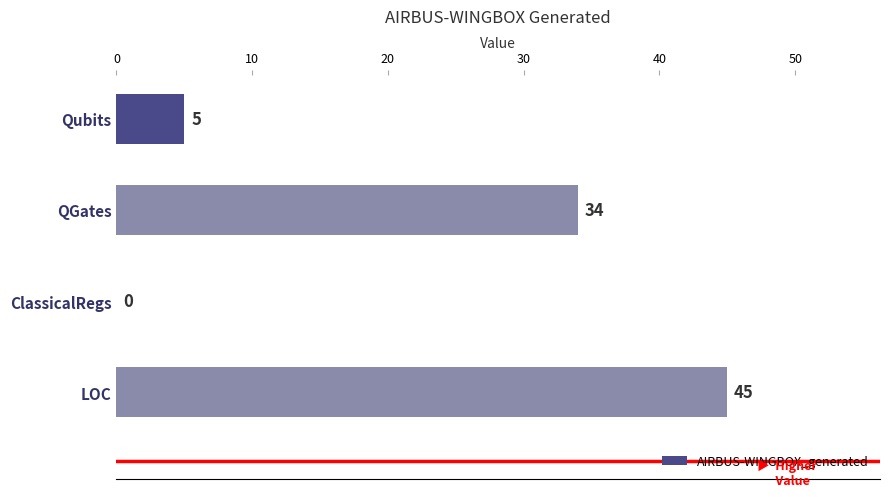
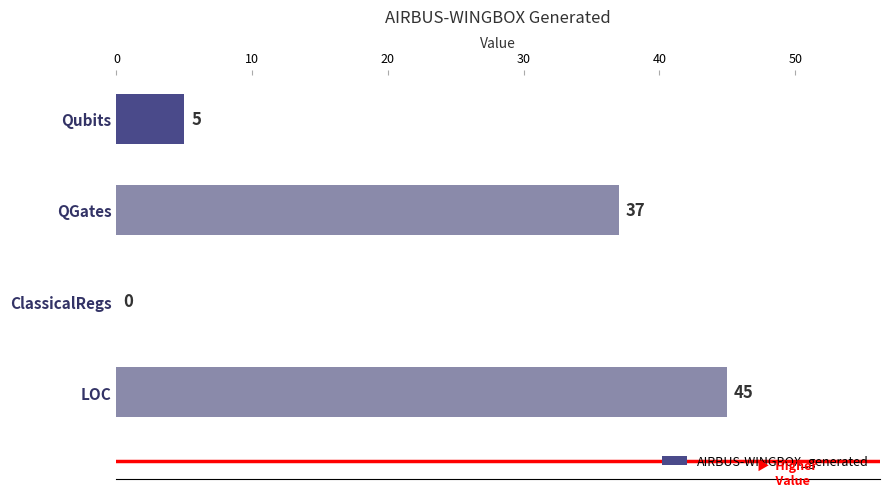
QGates: 34 -> 37
